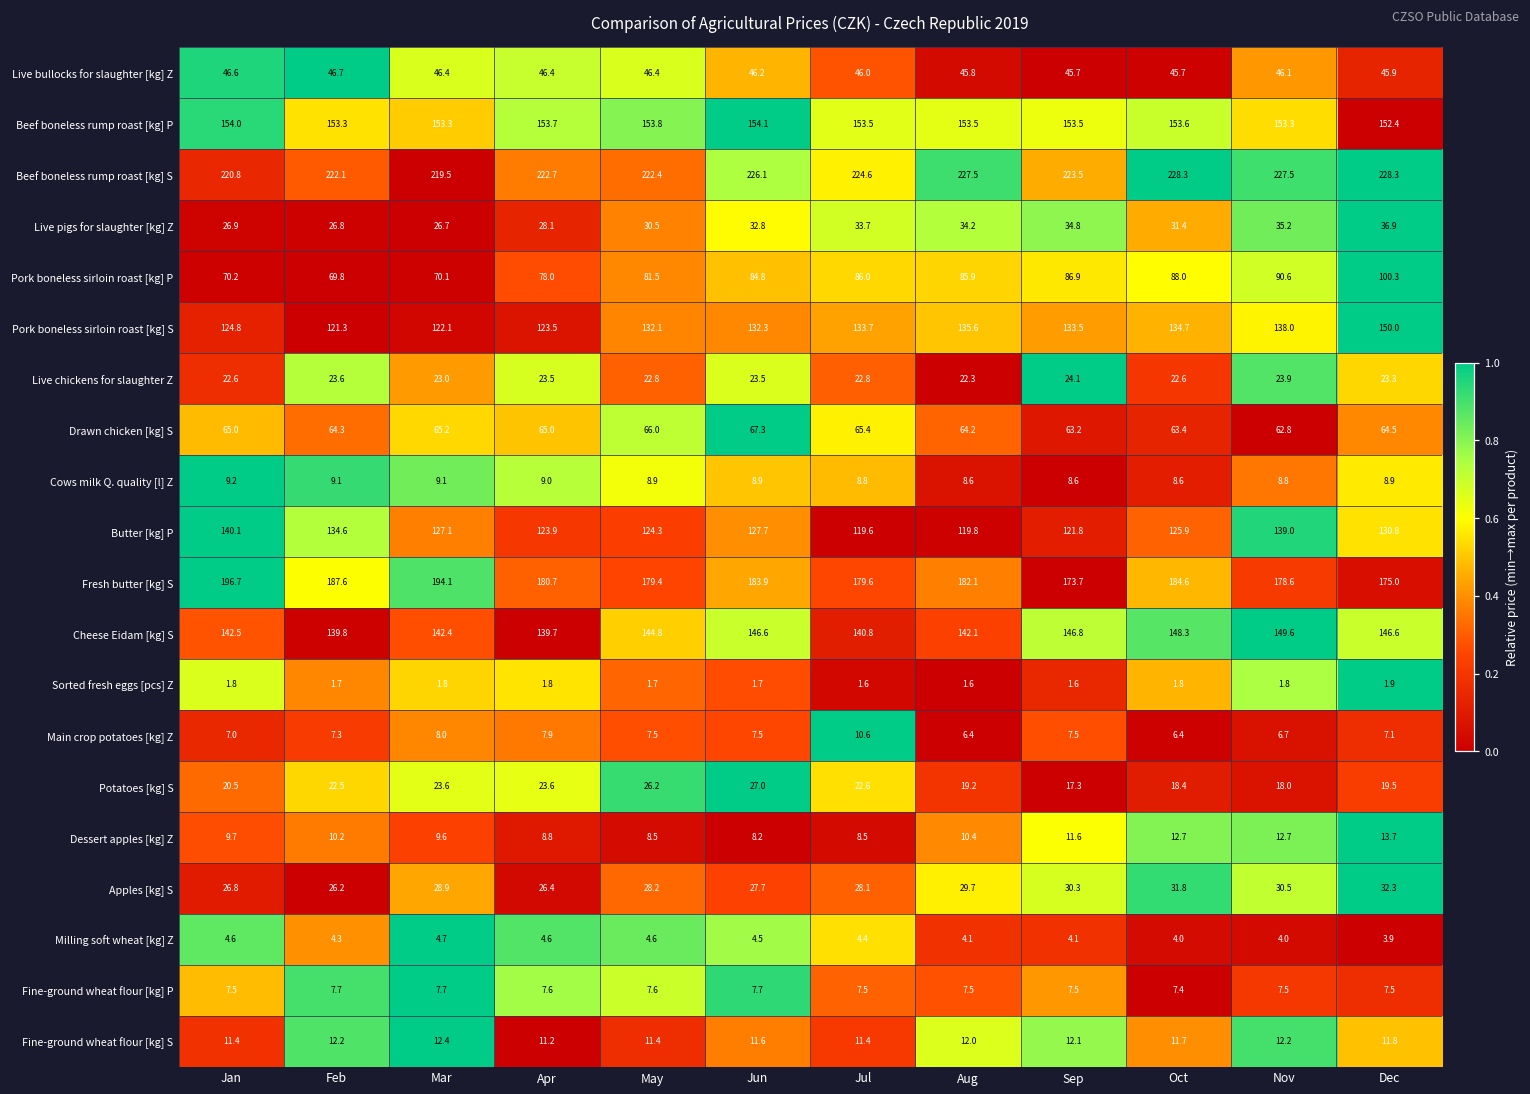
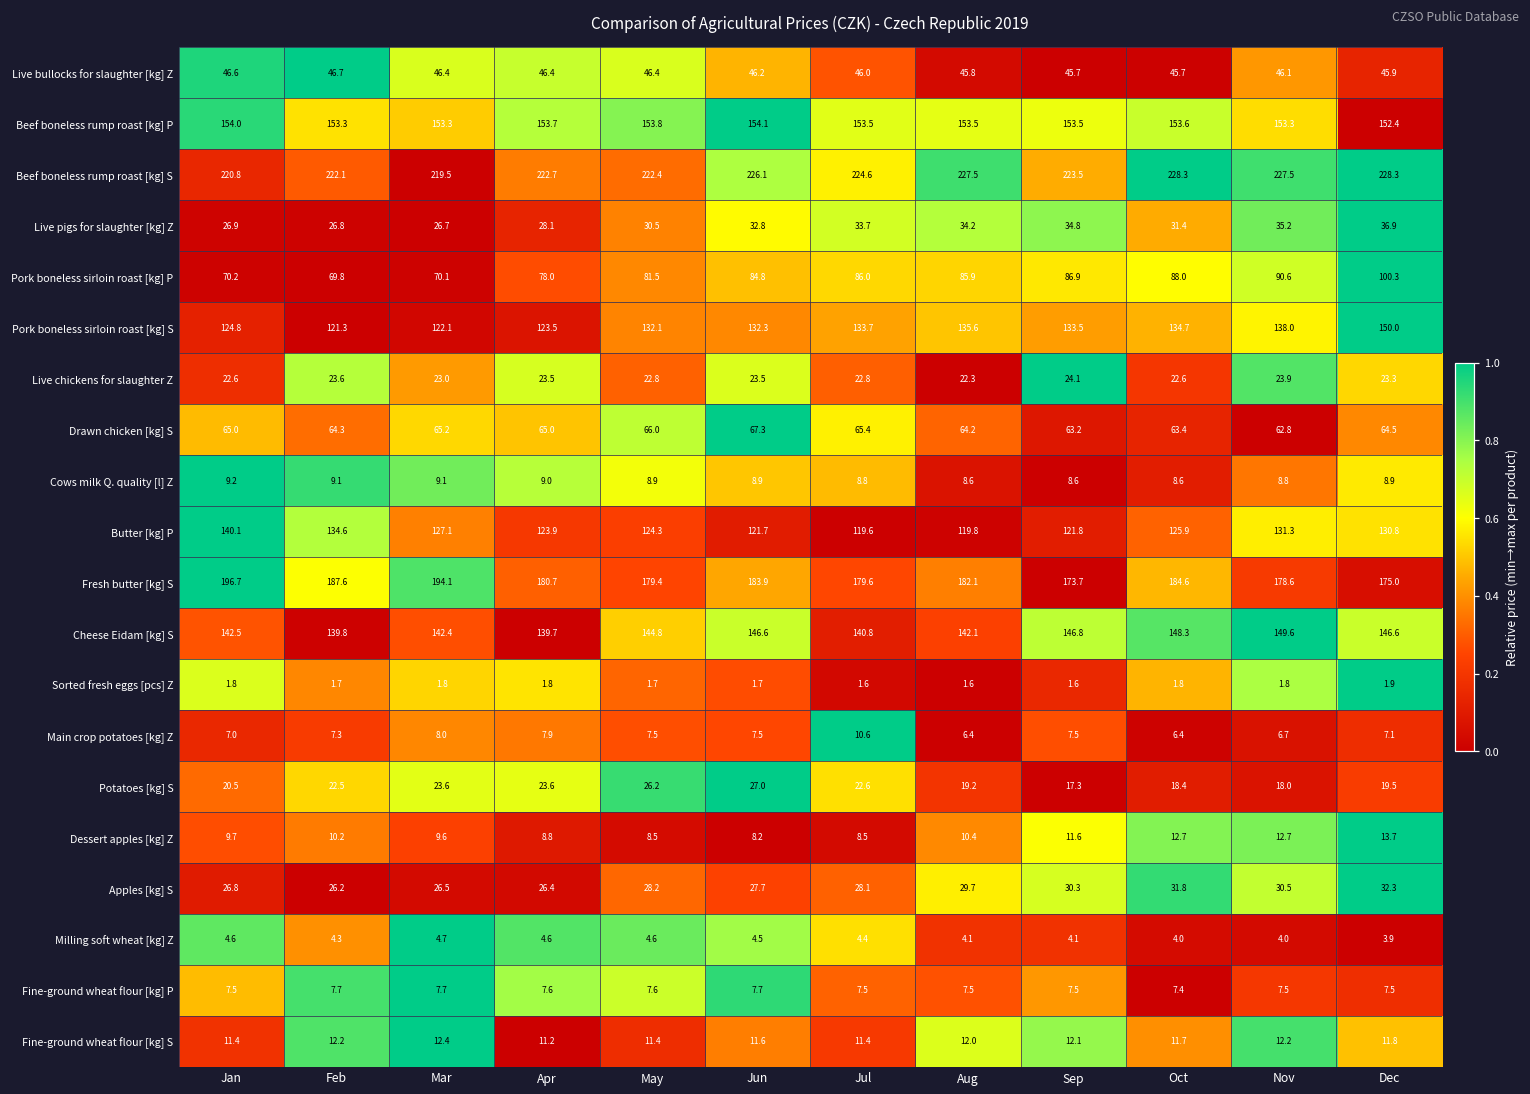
Butter [kg] P, Jun: 127.7 -> 121.7
Butter [kg] P, Nov: 139.0 -> 131.3
Apples [kg] S, Mar: 28.9 -> 26.5
